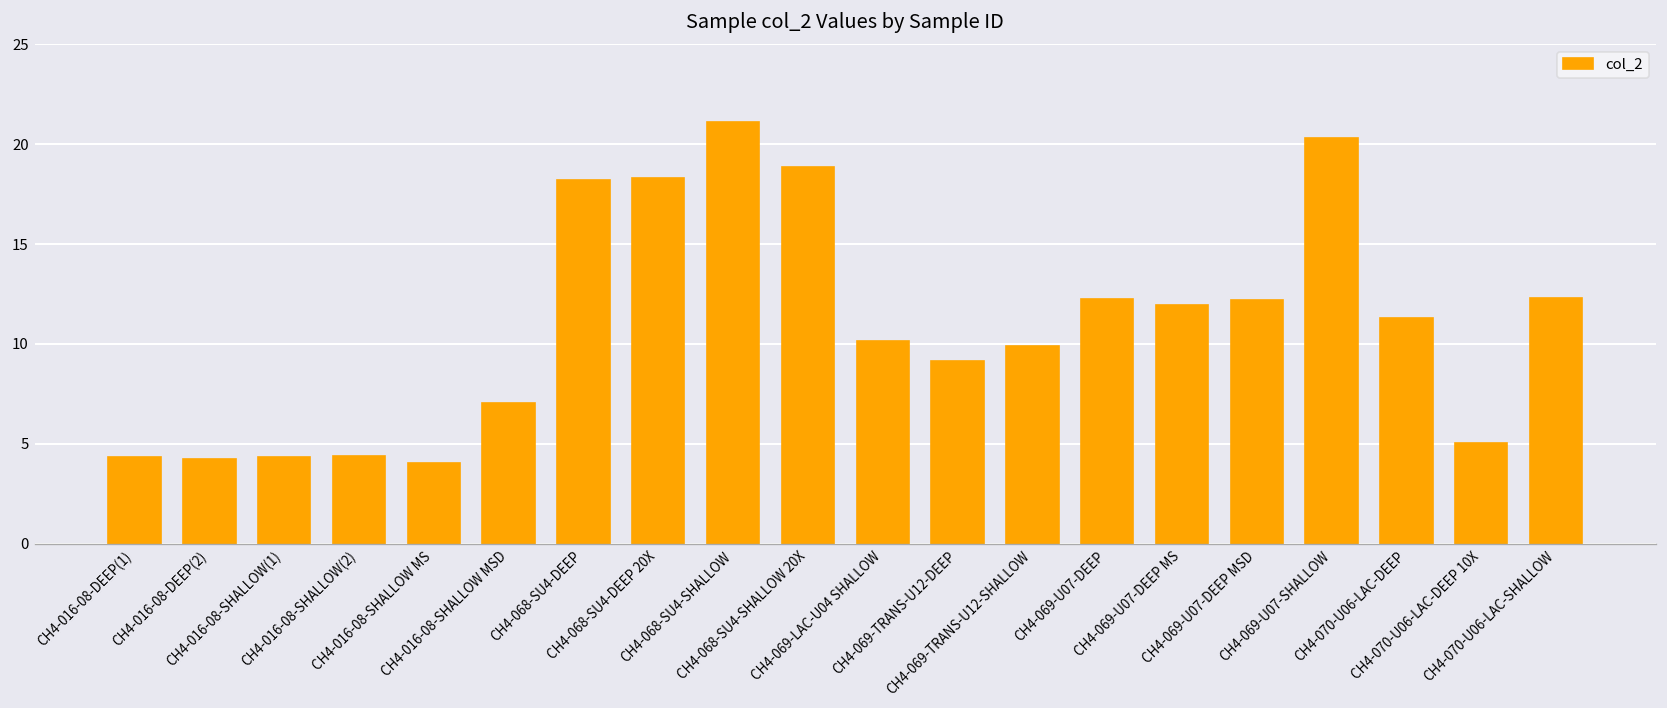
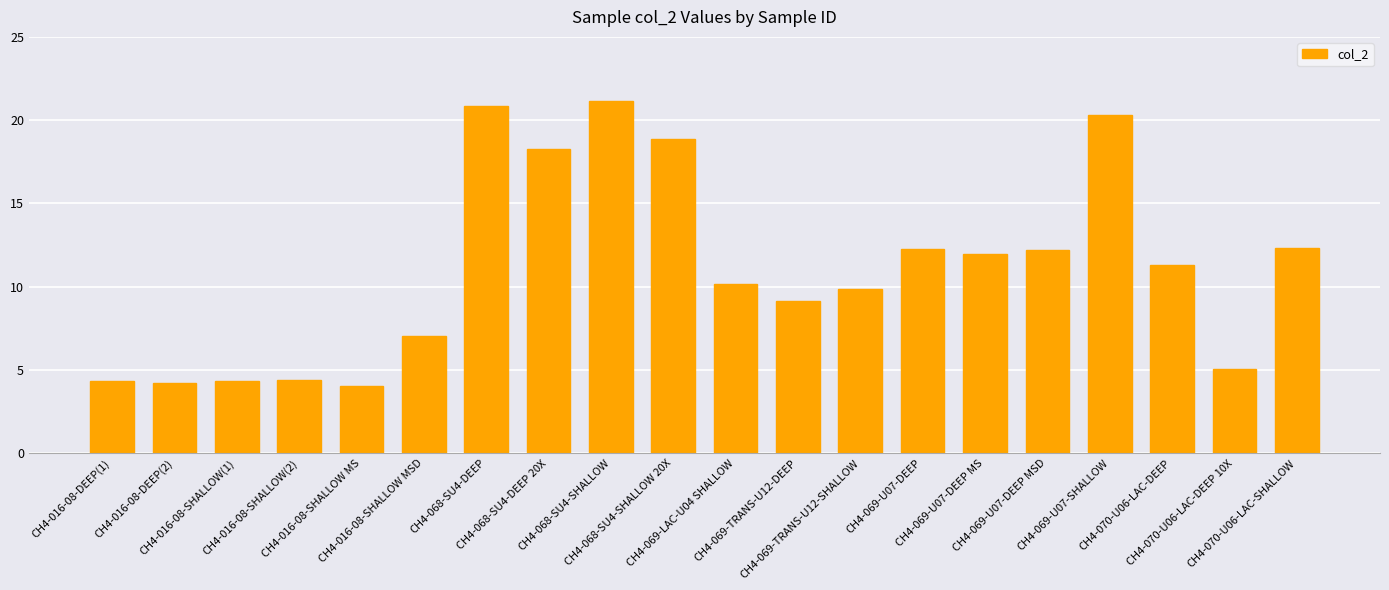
CH4-068-SU4-DEEP: 18.2 -> 20.8
